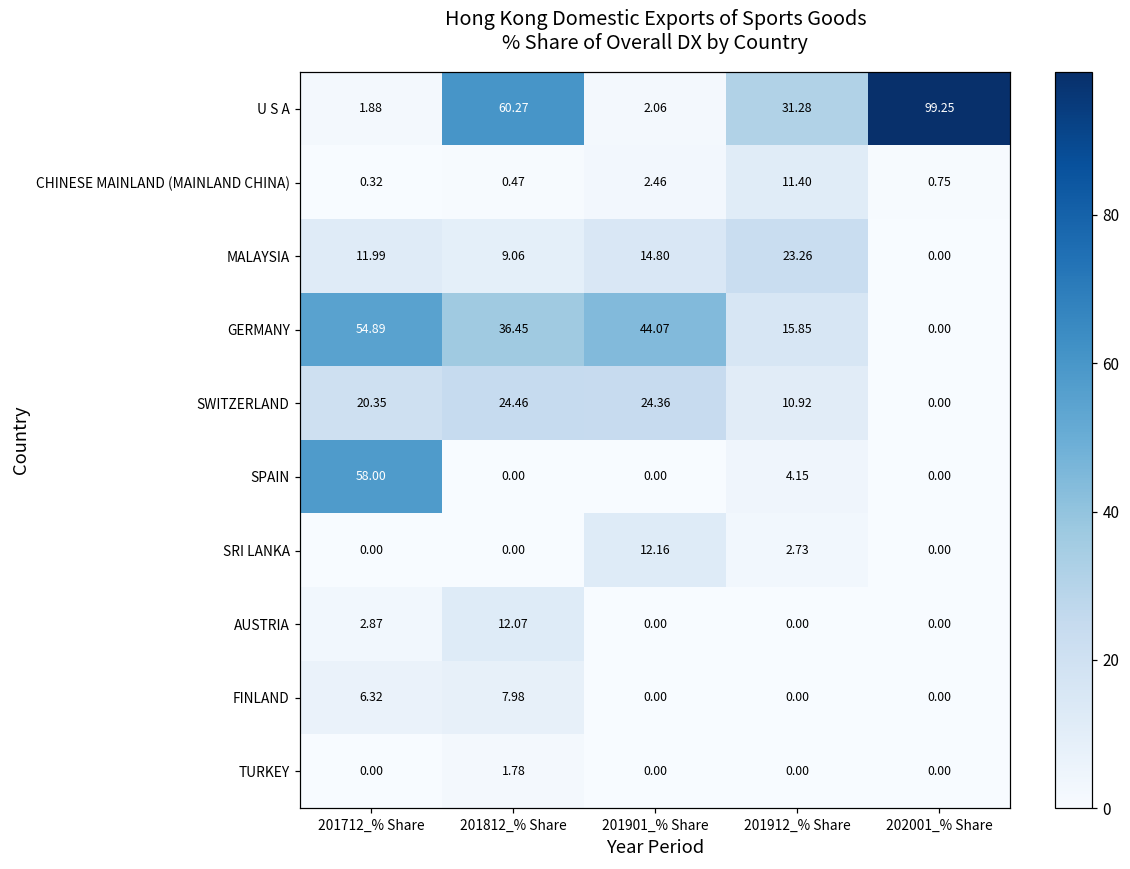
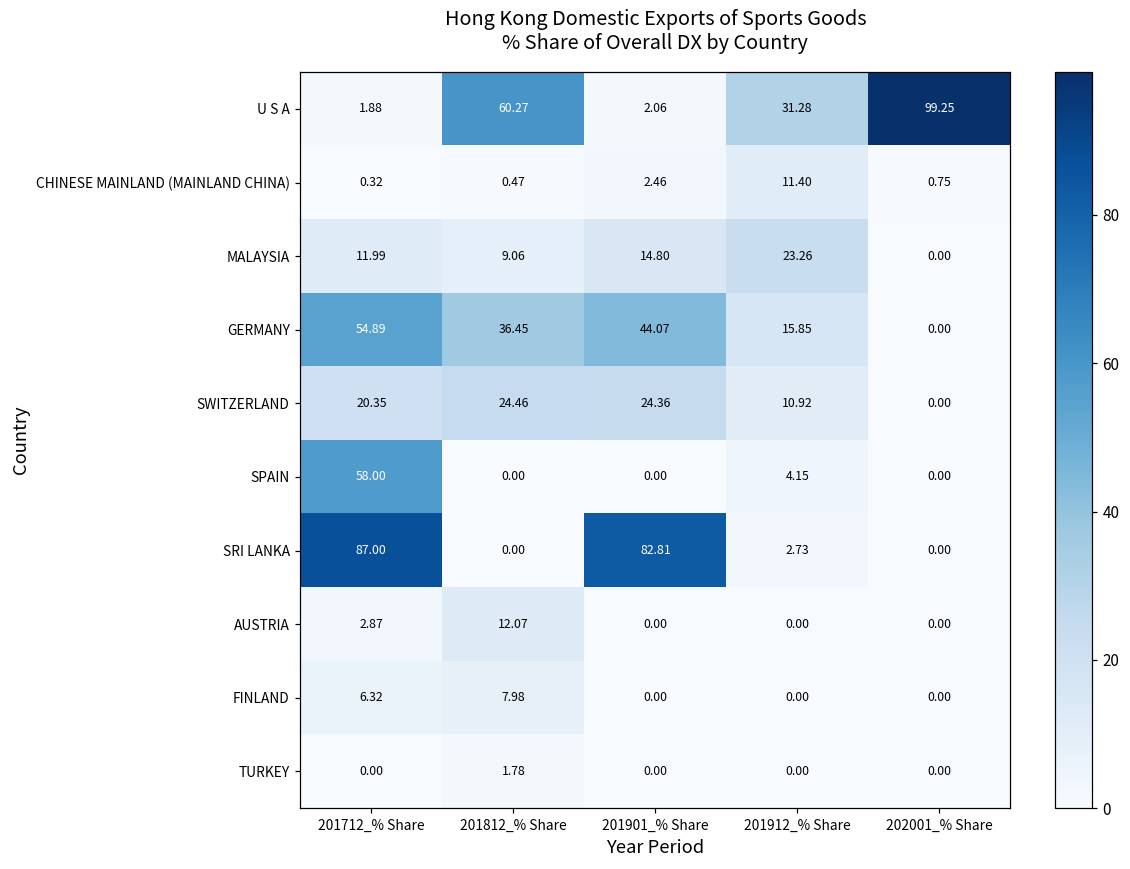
SRI LANKA, 201712_% Share: 0.00 -> 87.00
SRI LANKA, 201901_% Share: 12.16 -> 82.81
